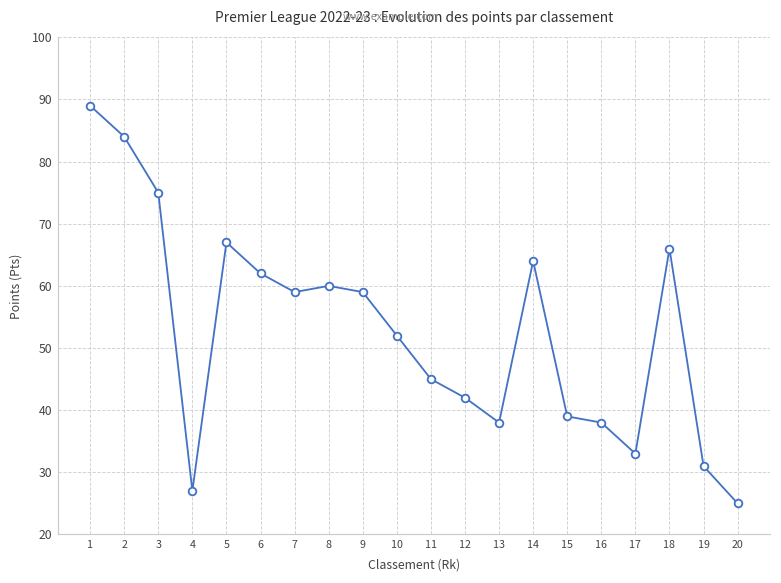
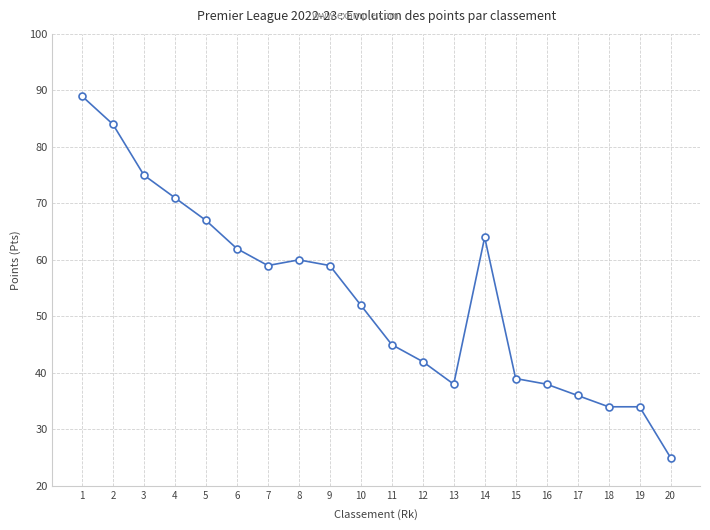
4: 27 -> 71
17: 33 -> 36
18: 66 -> 34
19: 31 -> 34
